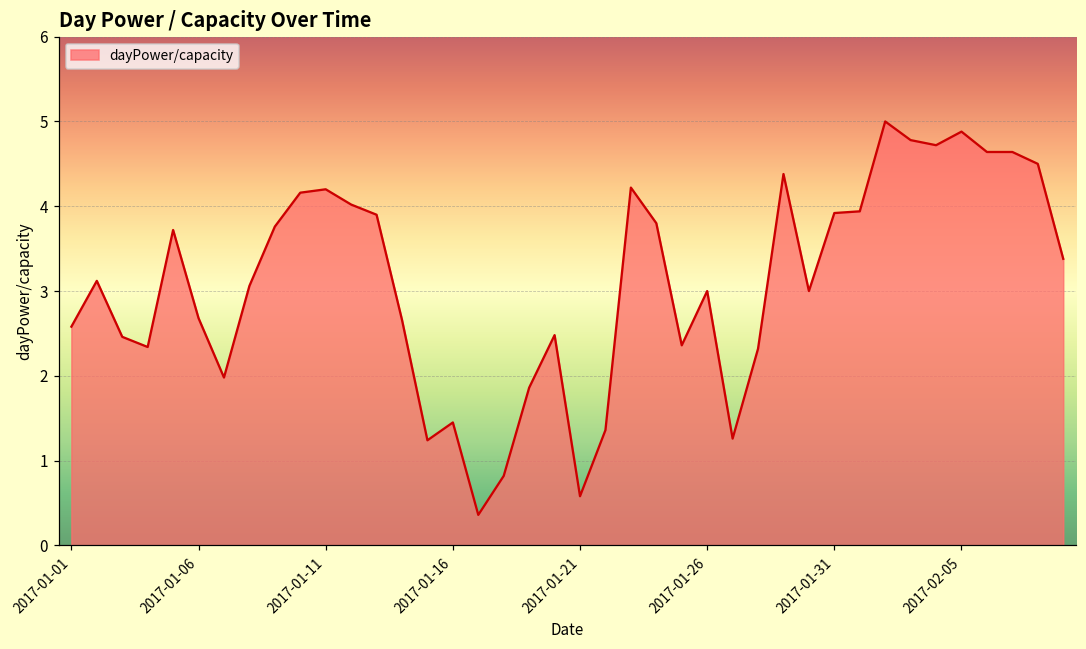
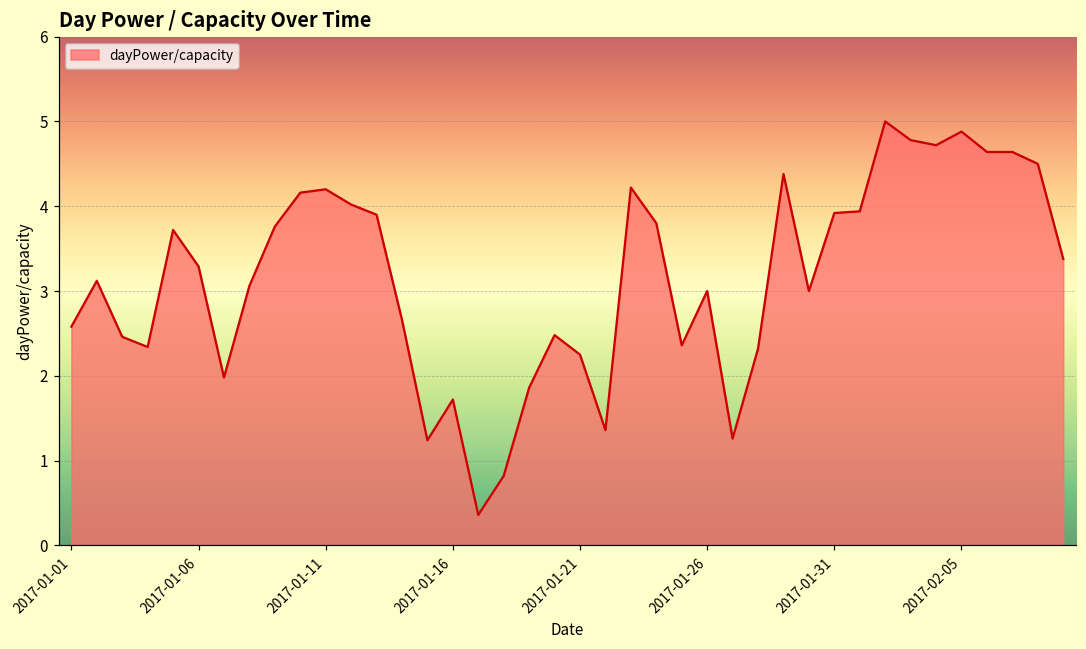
2017-01-06: 2.7 -> 3.3
2017-01-16: 1.5 -> 1.7
2017-01-21: 0.6 -> 2.3
